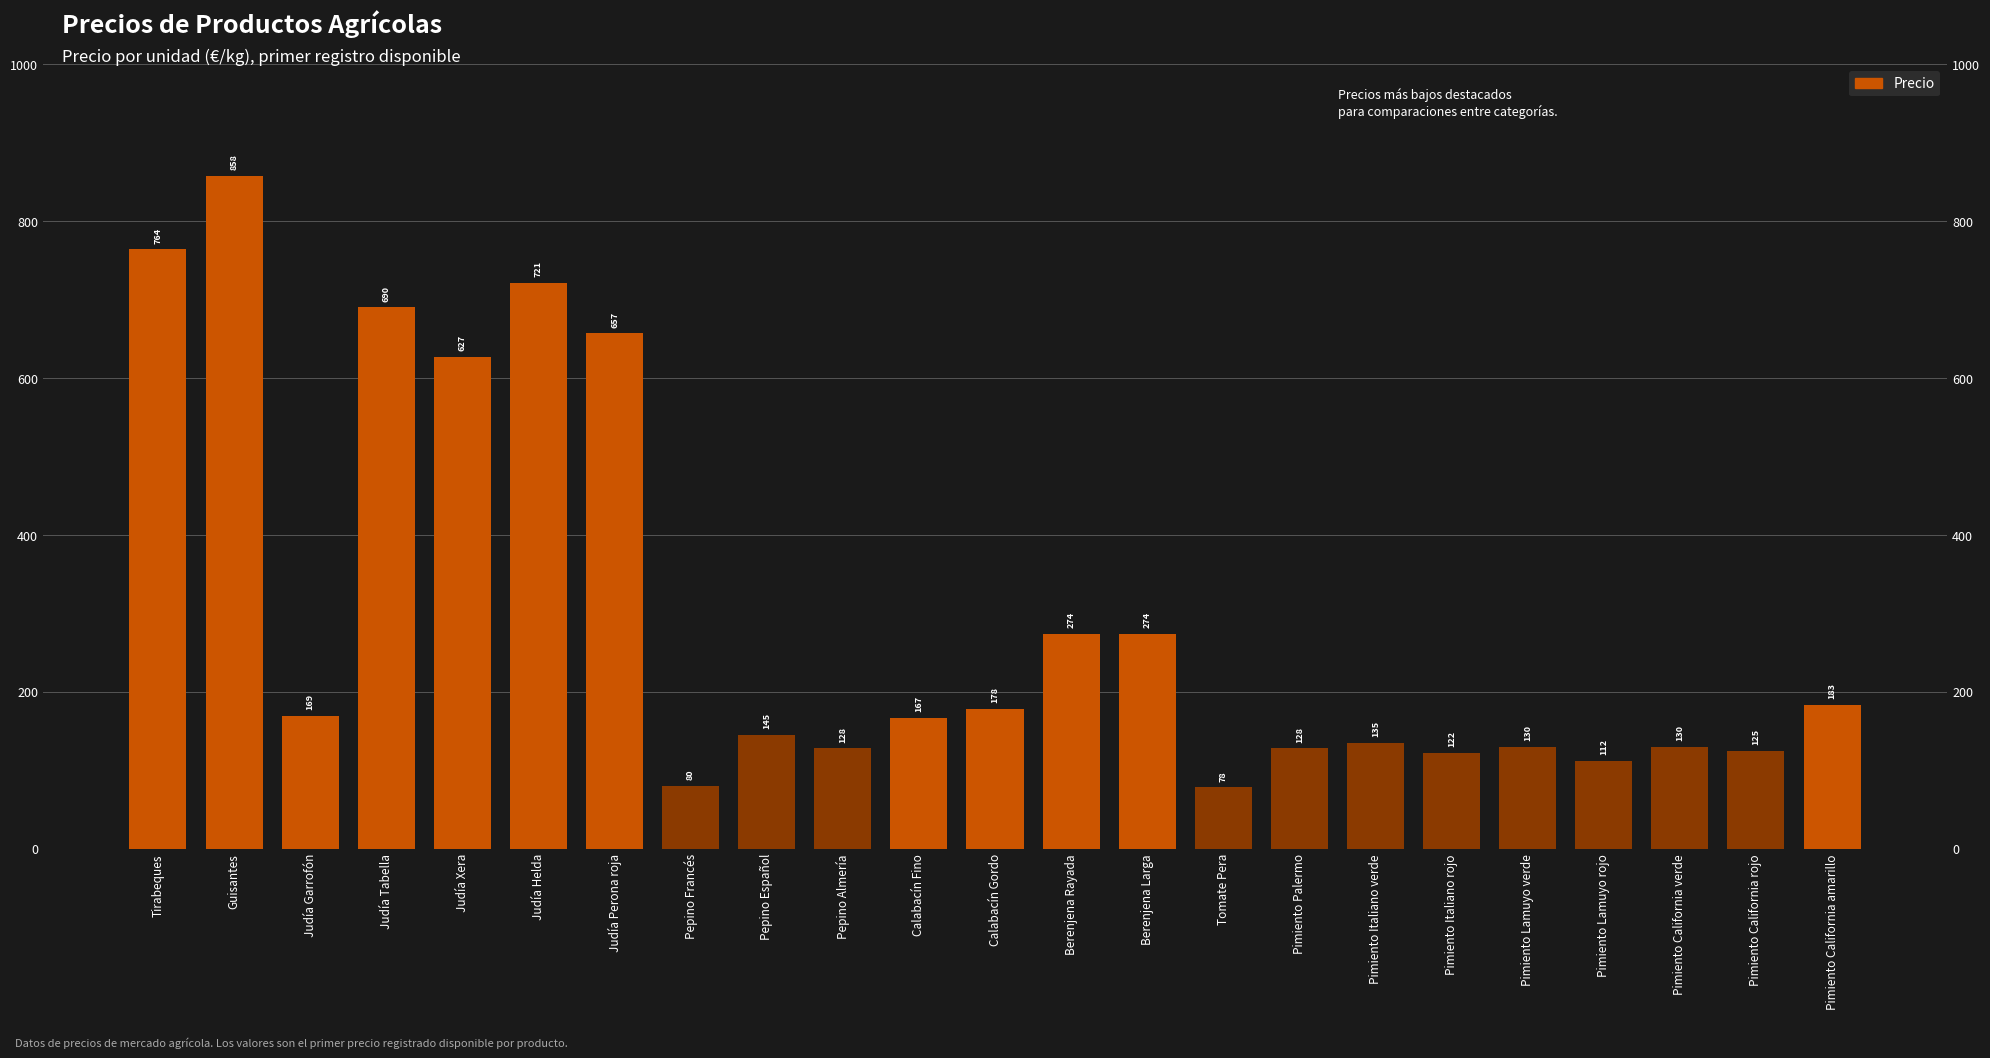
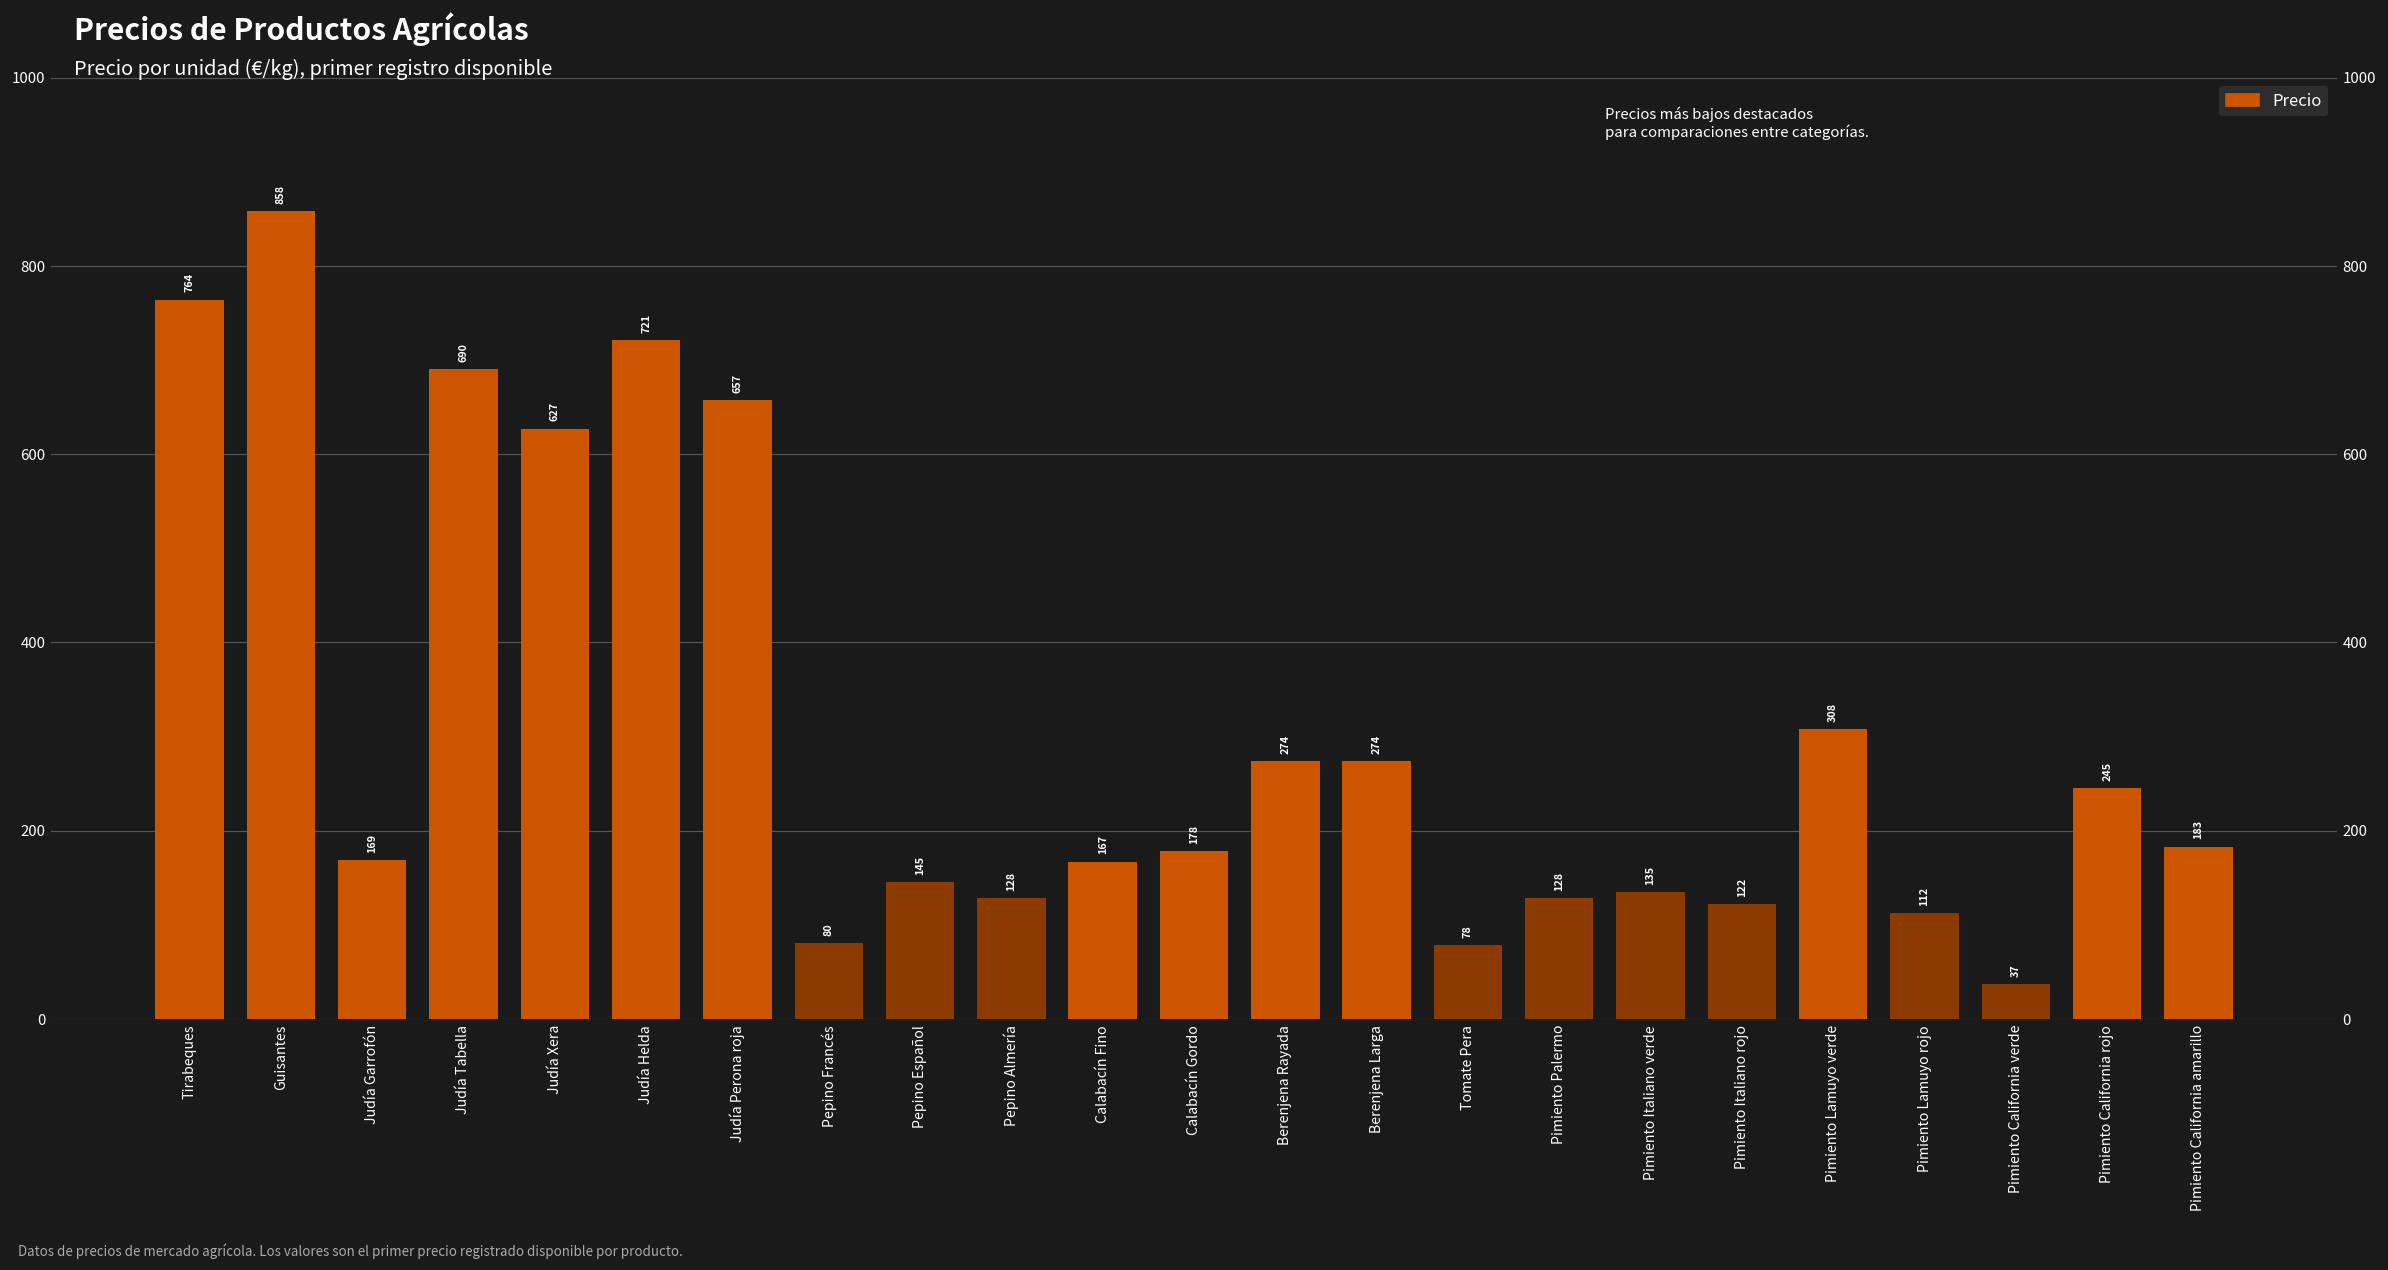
Pimiento Lamuyo verde: 130 -> 308
Pimiento California verde: 130 -> 37
Pimiento California rojo: 125 -> 245
